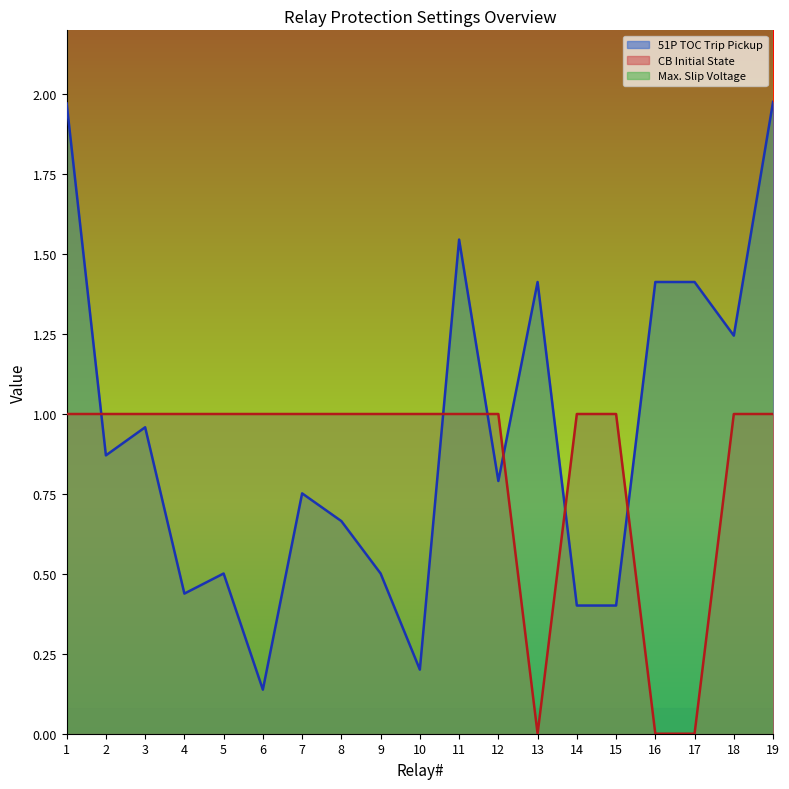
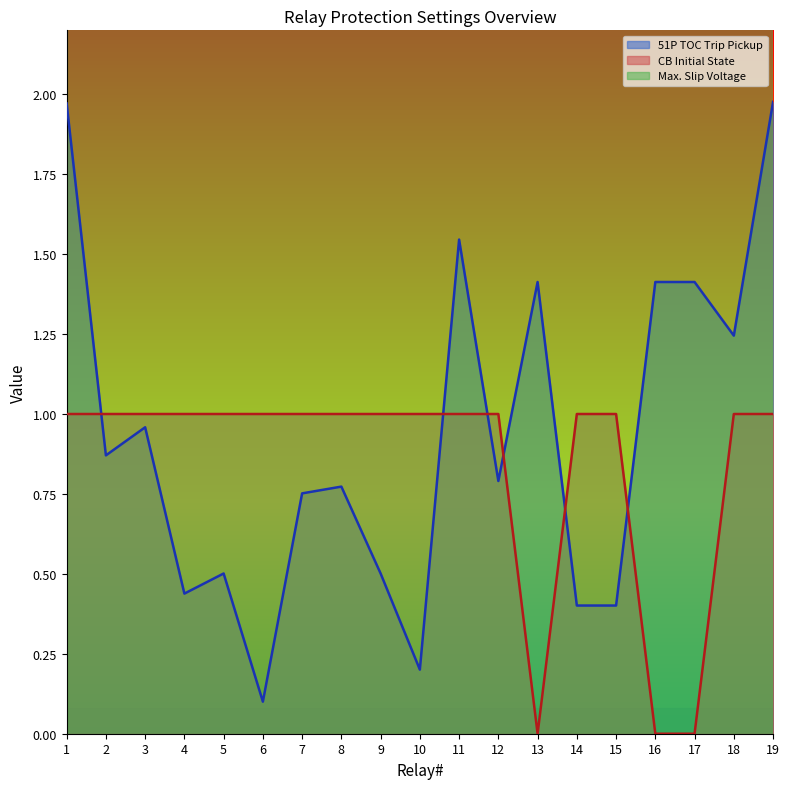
51P TOC Trip Pickup, 6: 0.14 -> 0.10
51P TOC Trip Pickup, 8: 0.67 -> 0.77
